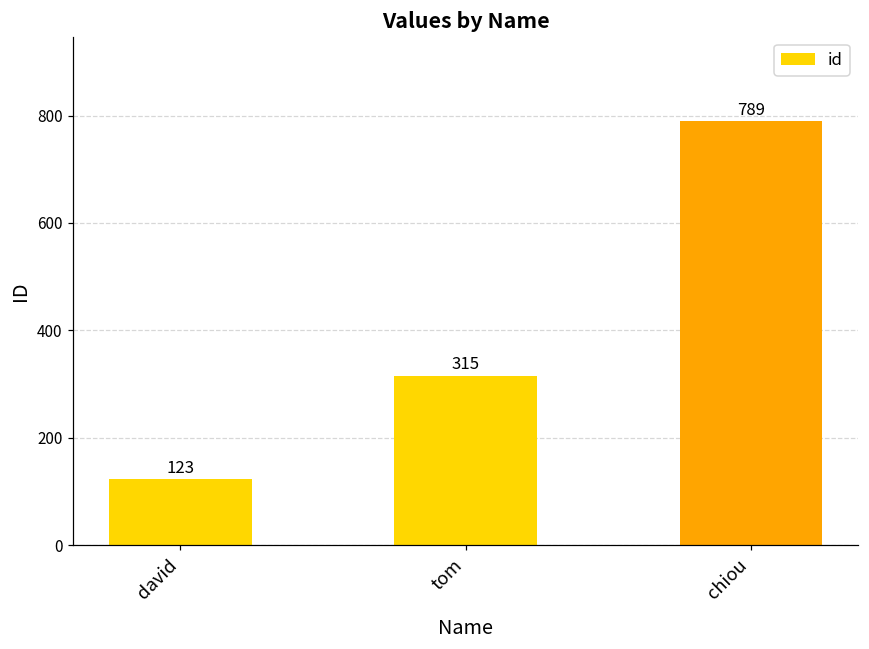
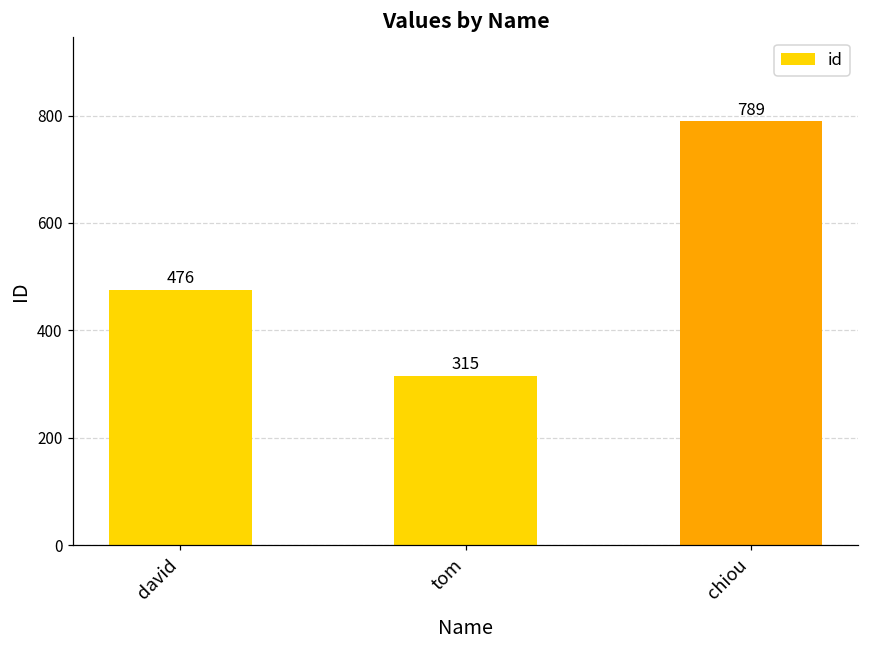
david: 123 -> 476
